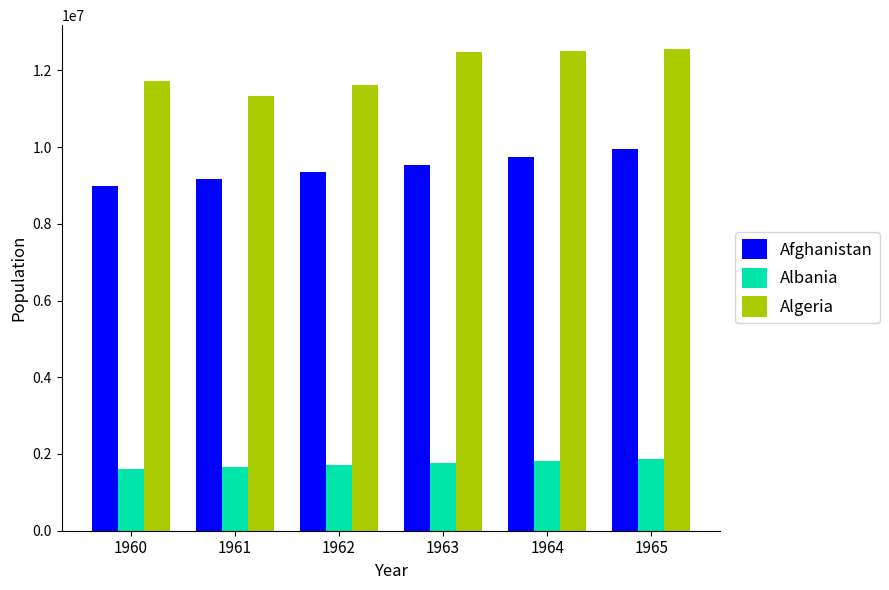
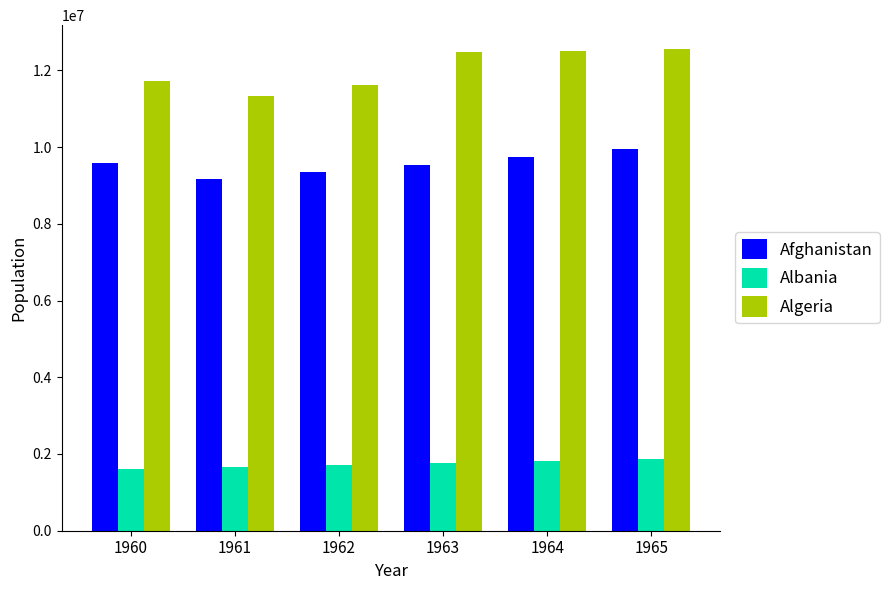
Afghanistan, 1960: 9000000 -> 9600000
